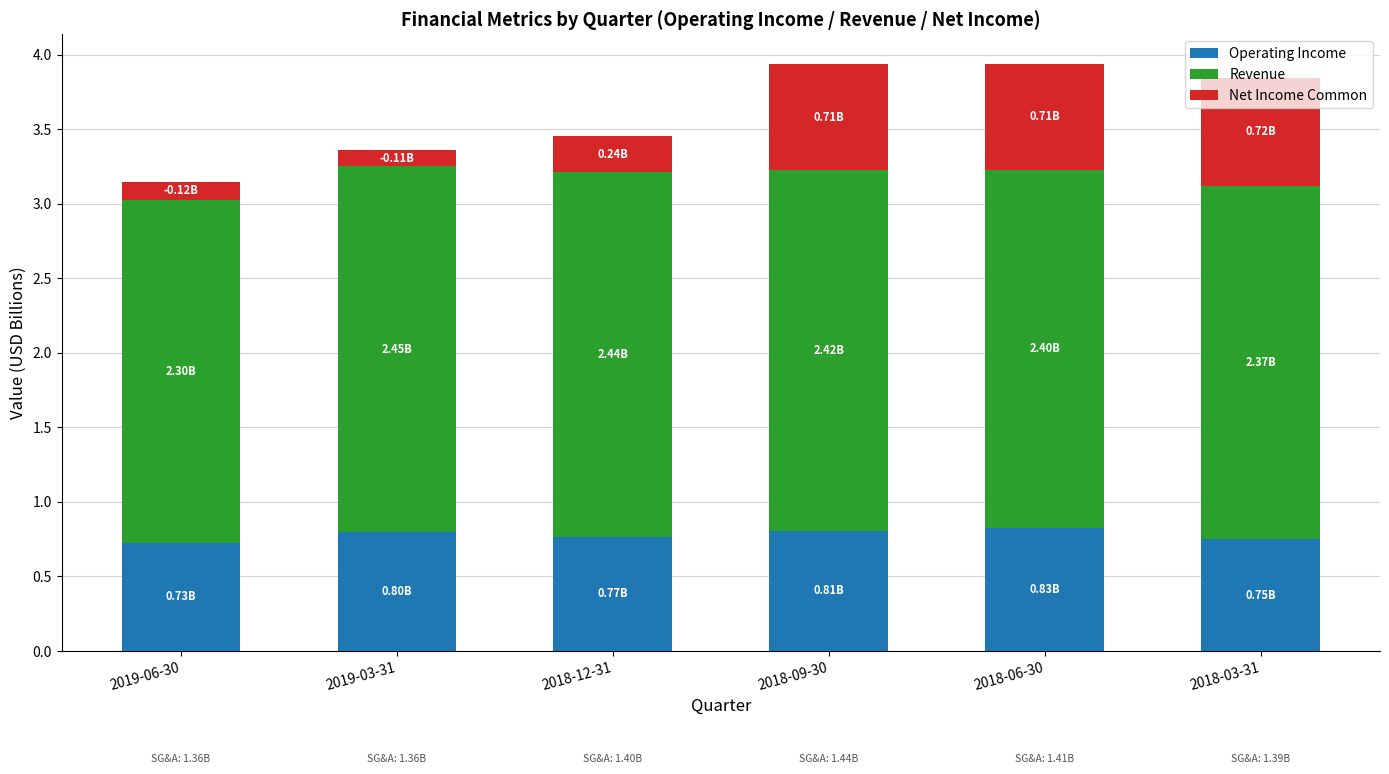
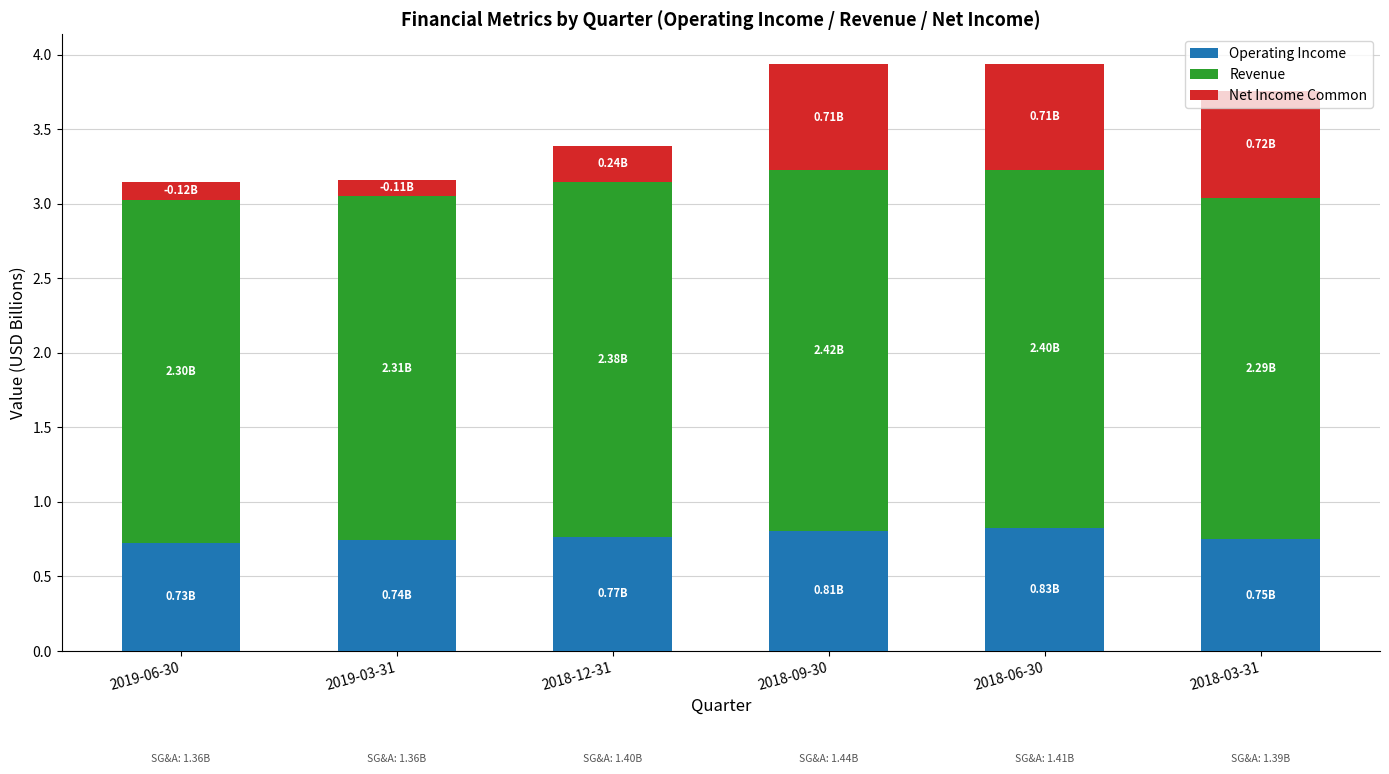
Operating Income, 2019-03-31: 0.80B -> 0.74B
Revenue, 2019-03-31: 2.45B -> 2.31B
Revenue, 2018-12-31: 2.44B -> 2.38B
Revenue, 2018-03-31: 2.37B -> 2.29B
